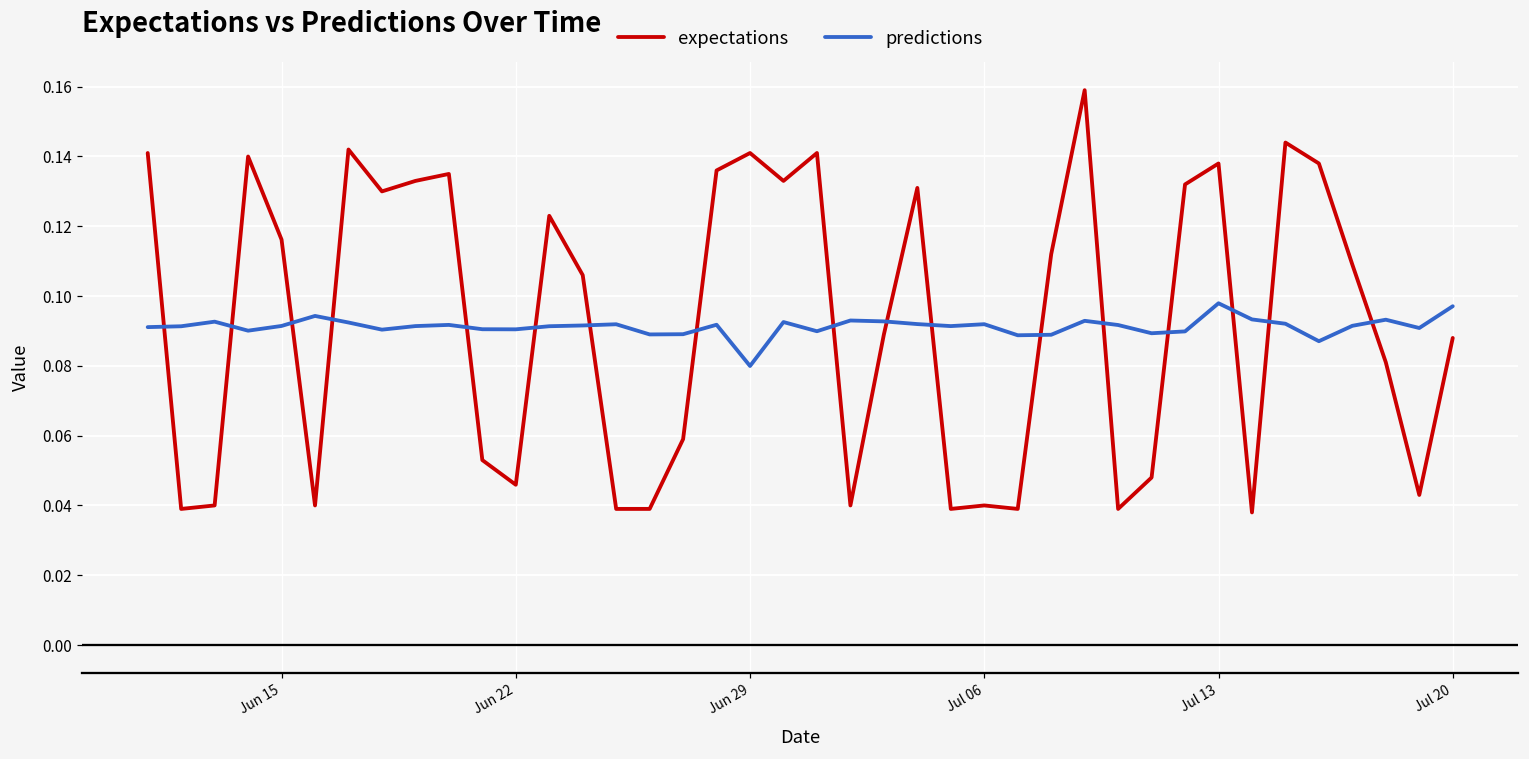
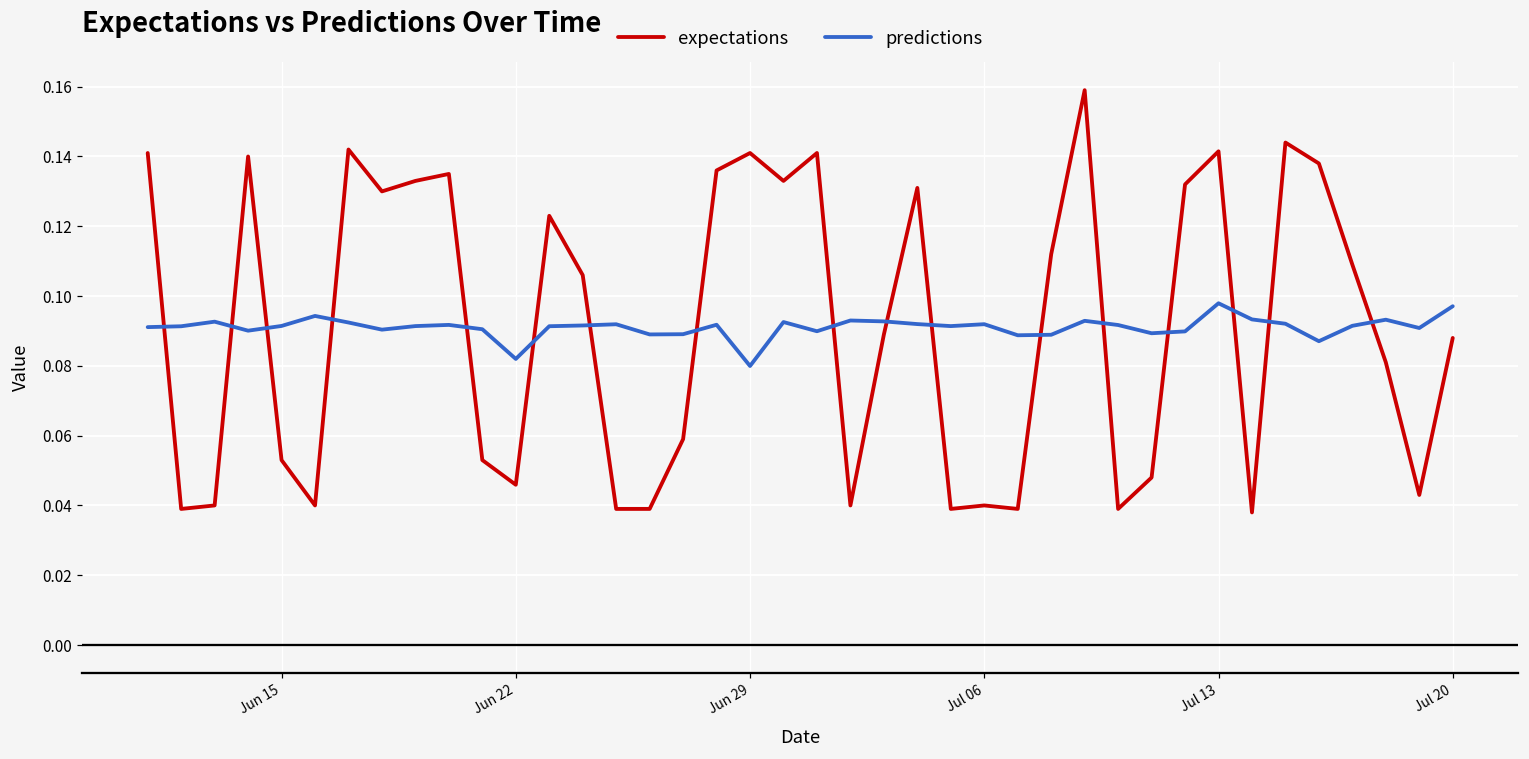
expectations, Jun 15: 0.116 -> 0.053
predictions, Jun 22: 0.090 -> 0.082
expectations, Jul 13: 0.138 -> 0.141
